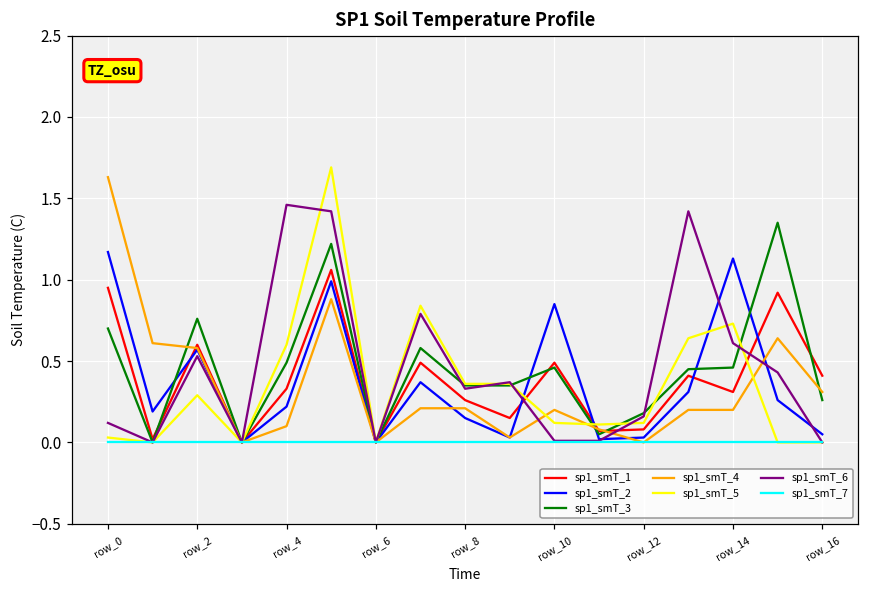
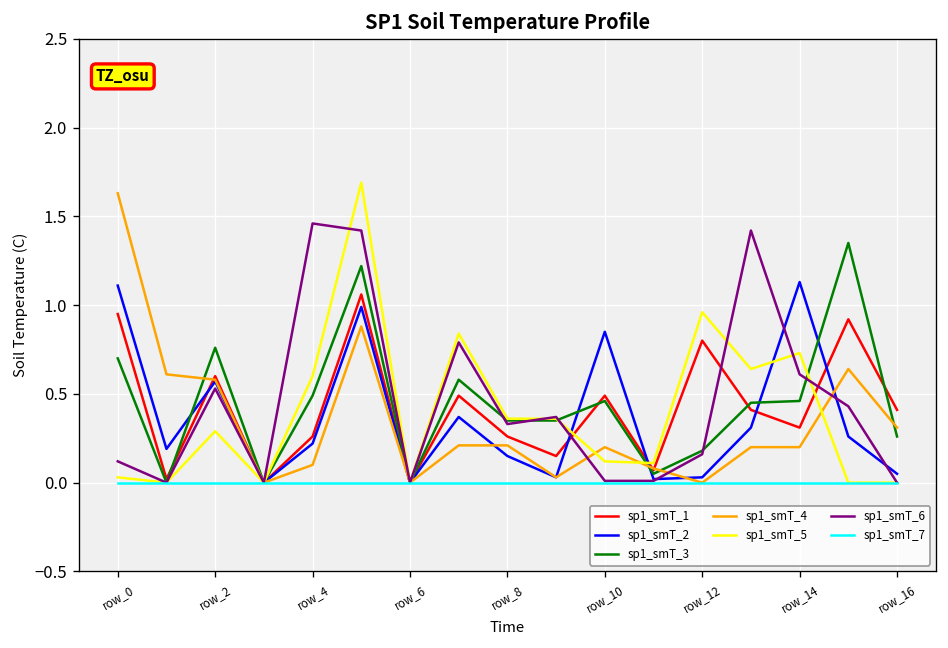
sp1_smT_2, row_0: 1.17 -> 1.11
sp1_smT_1, row_4: 0.33 -> 0.26
sp1_smT_1, row_12: 0.08 -> 0.80
sp1_smT_5, row_12: 0.12 -> 0.96
